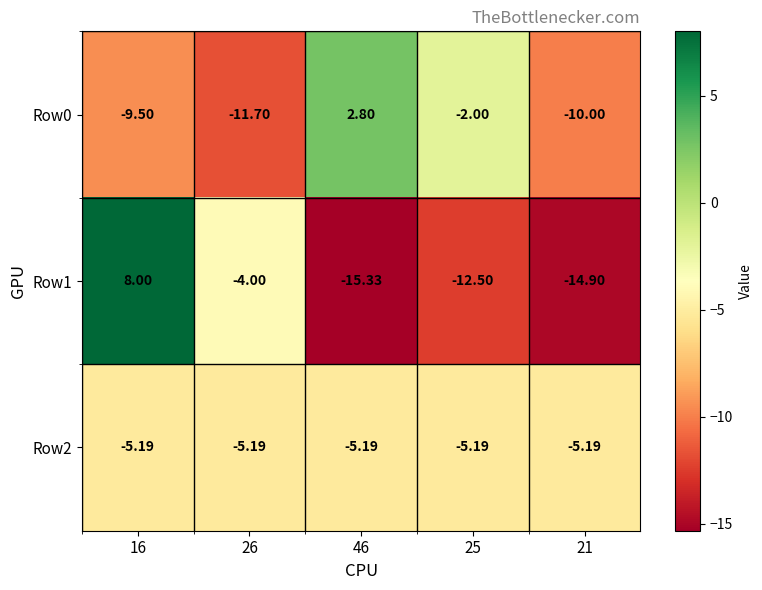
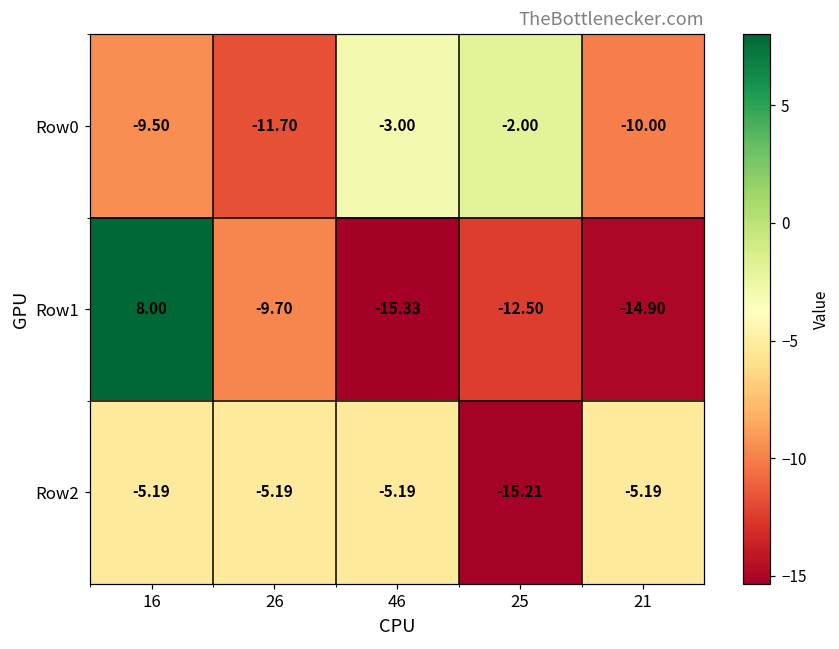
Row0, 46: 2.80 -> -3.00
Row1, 26: -4.00 -> -9.70
Row2, 25: -5.19 -> -15.21
